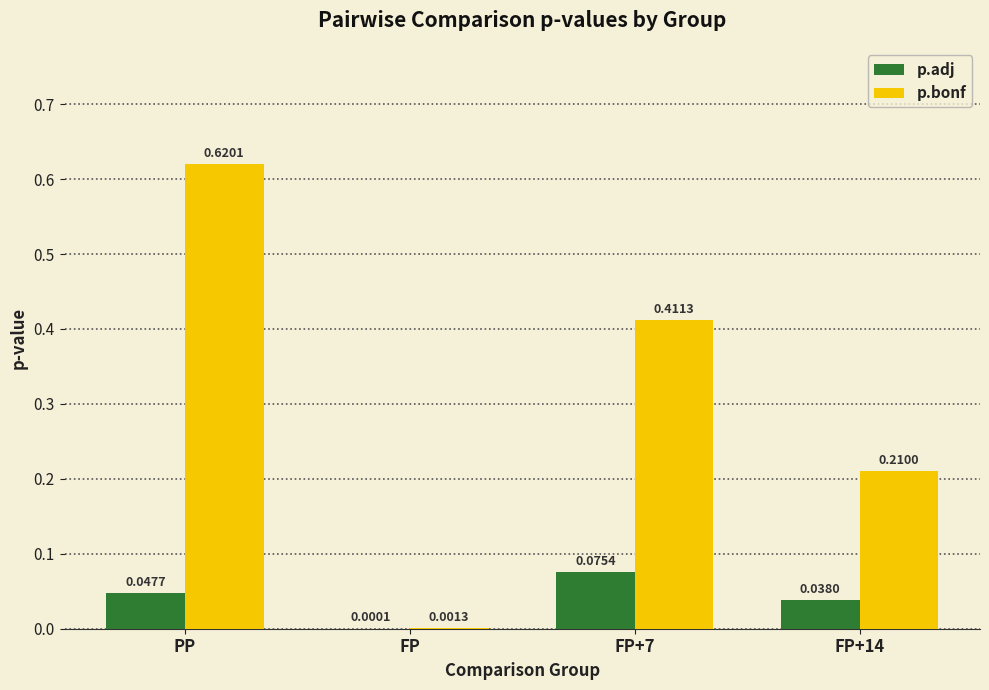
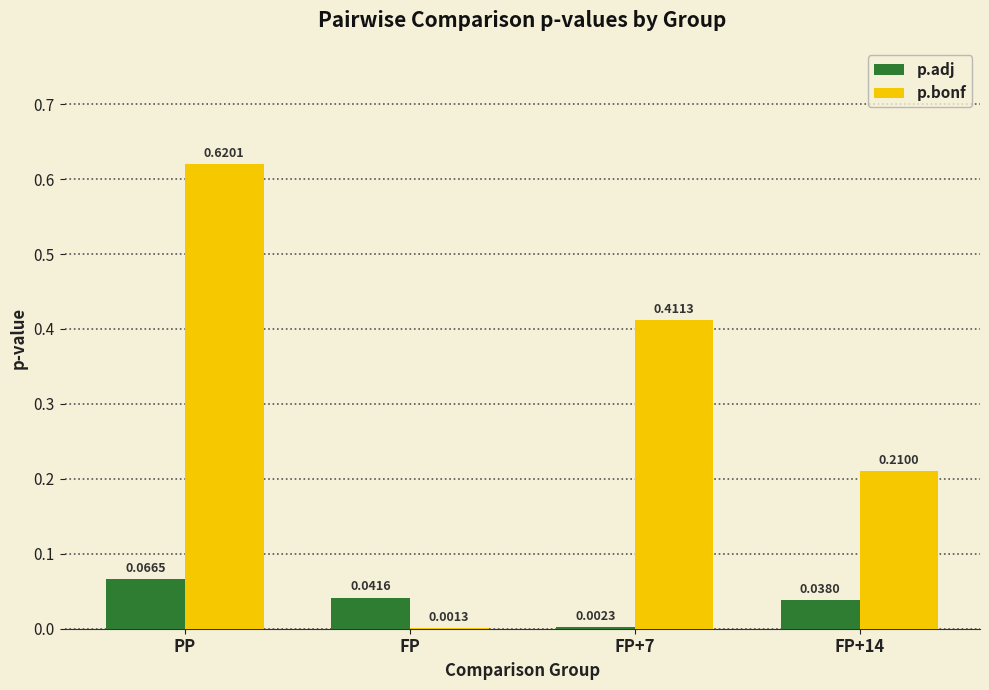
p.adj, PP: 0.0477 -> 0.0665
p.adj, FP: 0.0001 -> 0.0416
p.adj, FP+7: 0.0754 -> 0.0023
